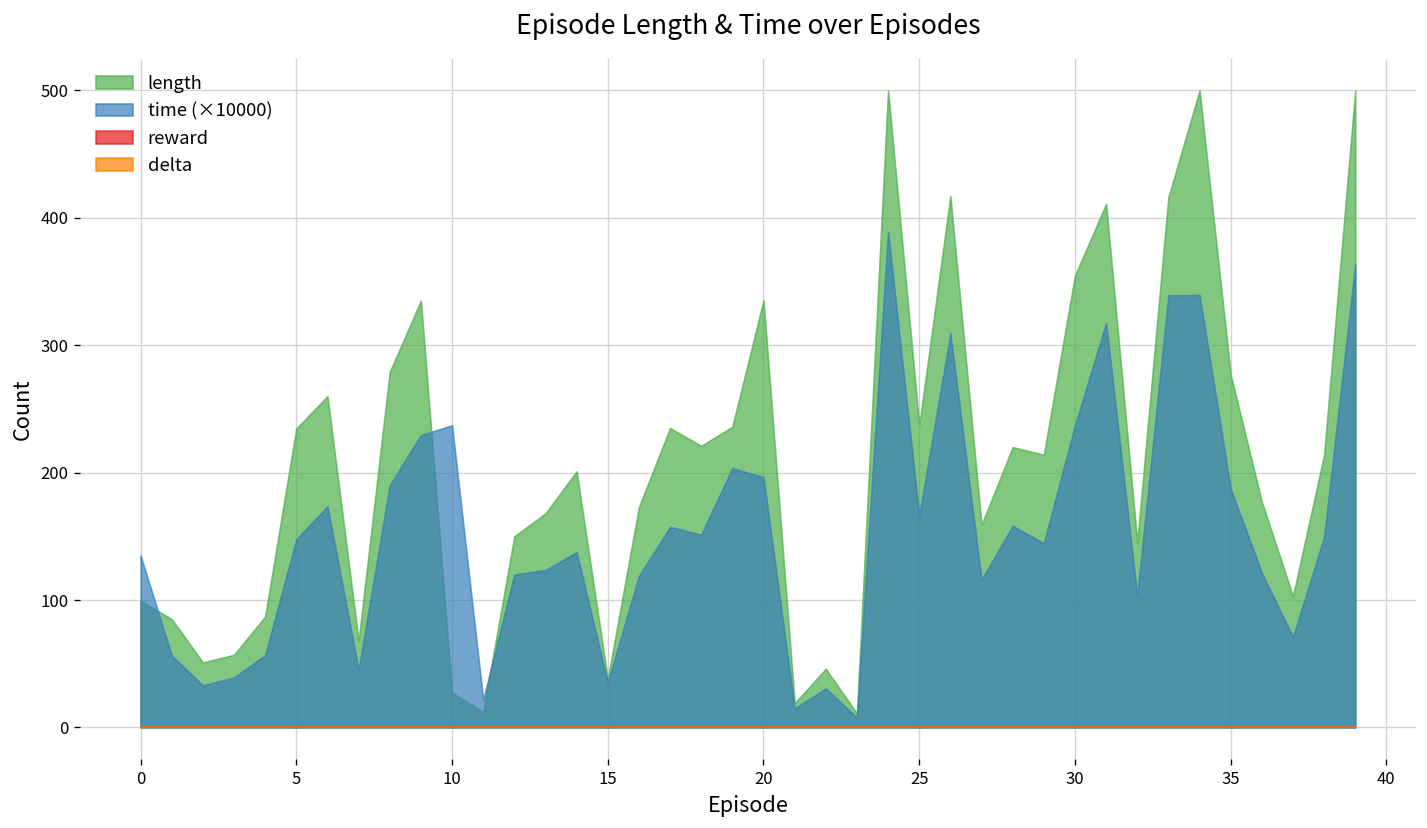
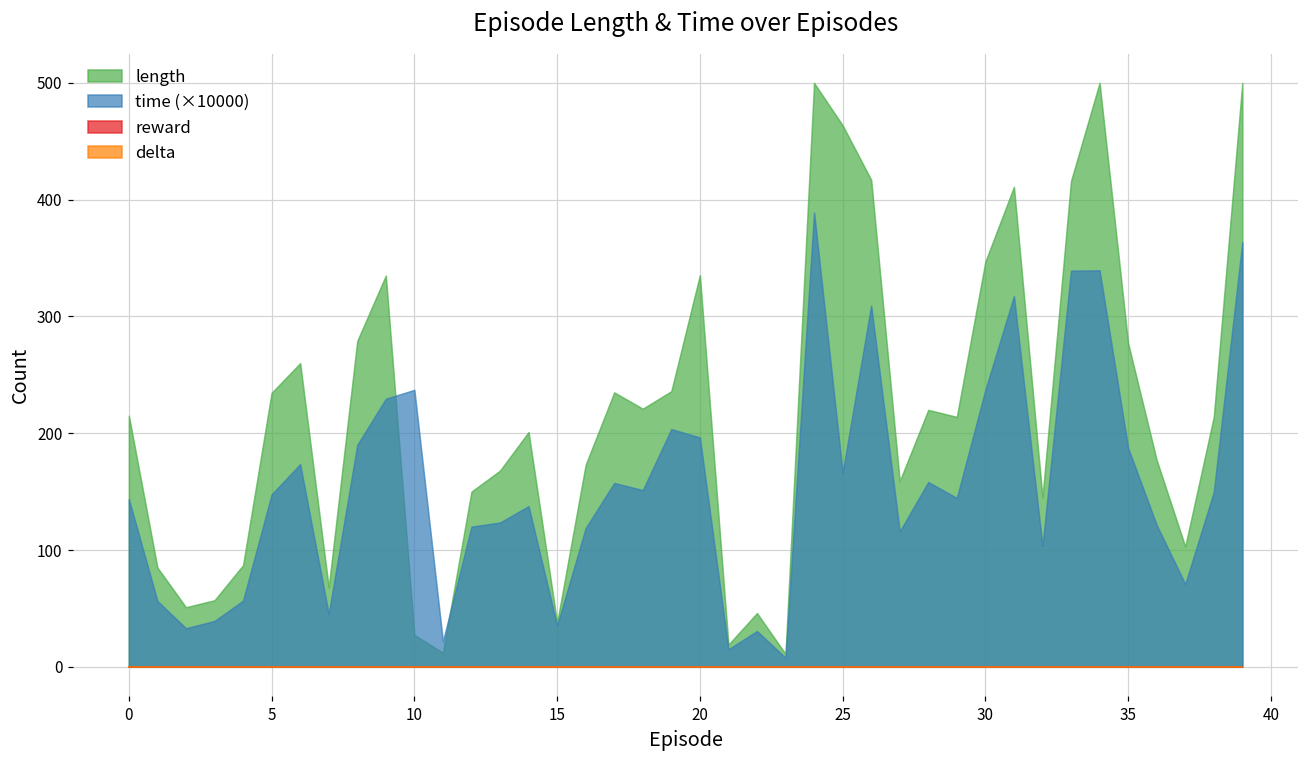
length, 0: 99 -> 215
time (×10000), 0: 135 -> 144
length, 25: 237 -> 464
length, 30: 355 -> 347
